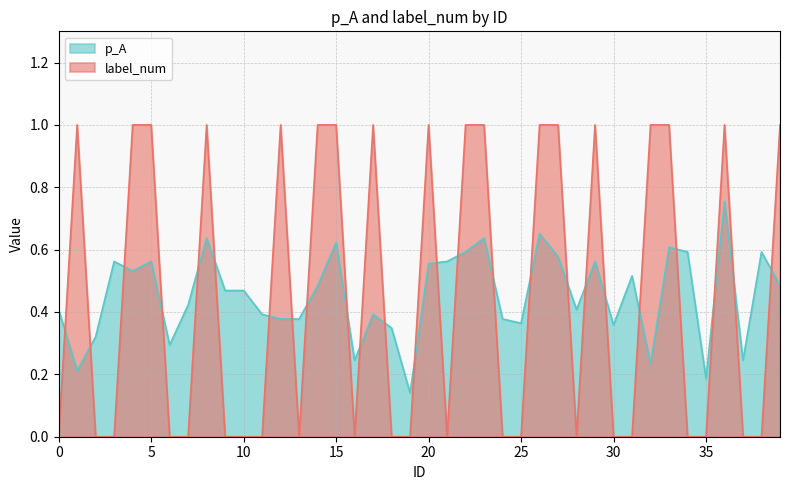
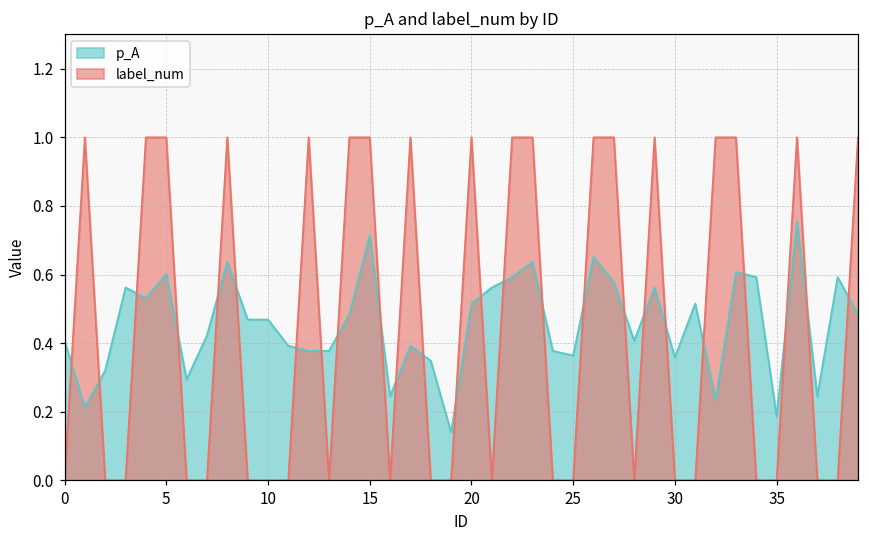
p_A, 5: 0.56 -> 0.60
p_A, 15: 0.62 -> 0.71
p_A, 20: 0.55 -> 0.52
